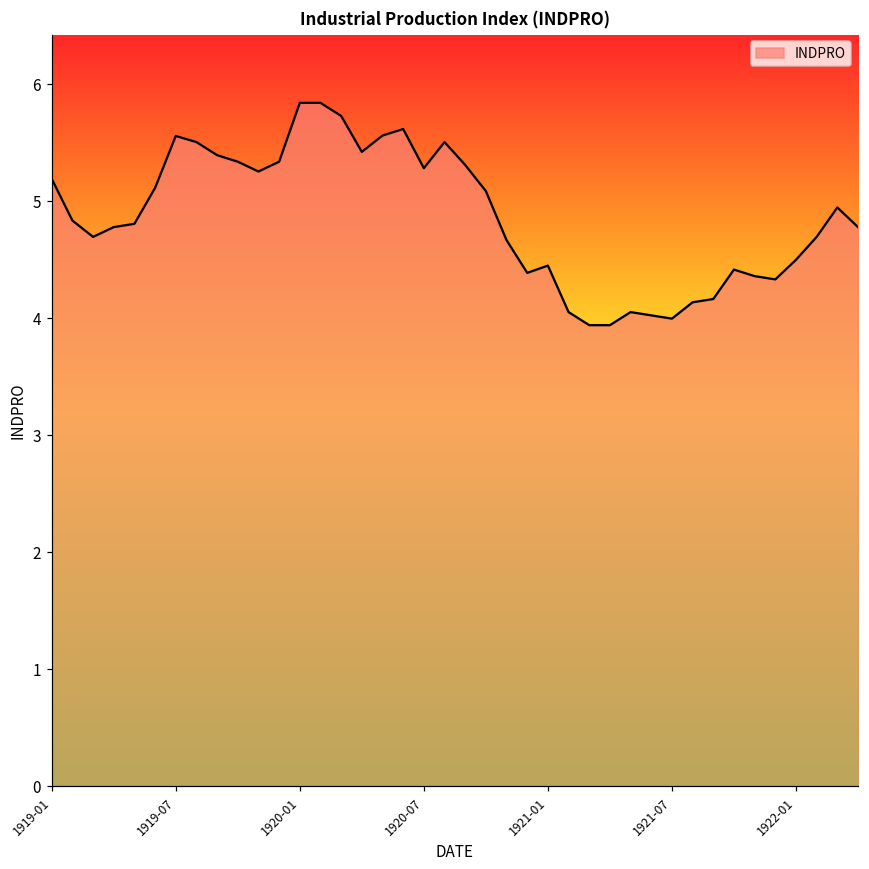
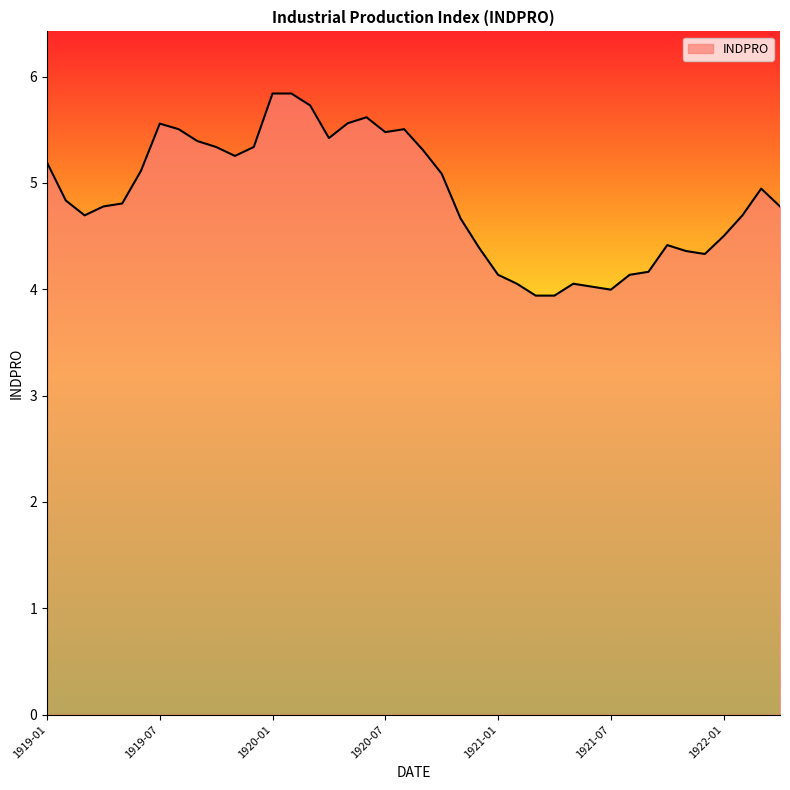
1920-07: 5.28 -> 5.48
1921-01: 4.45 -> 4.14
